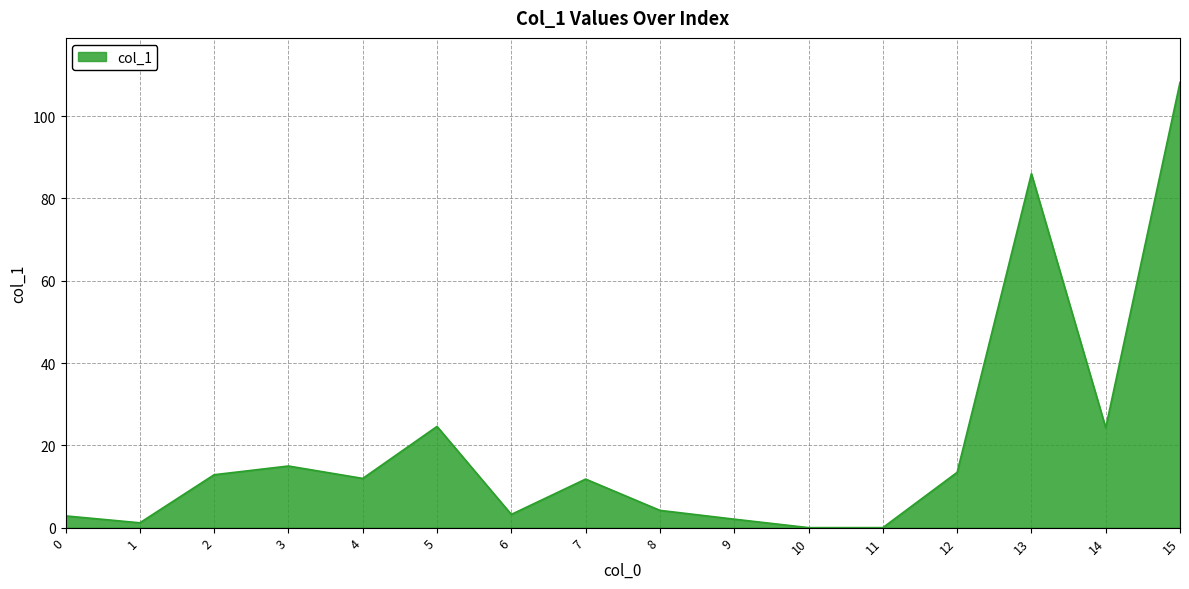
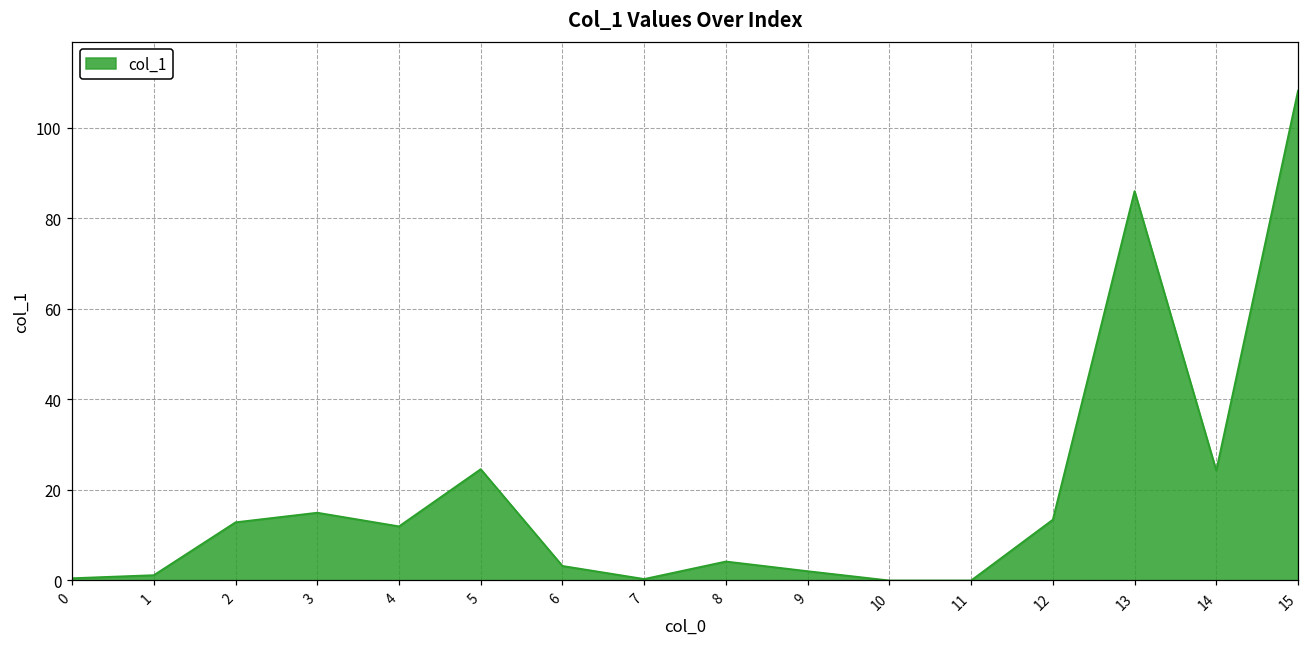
0: 3 -> 0
7: 12 -> 0
